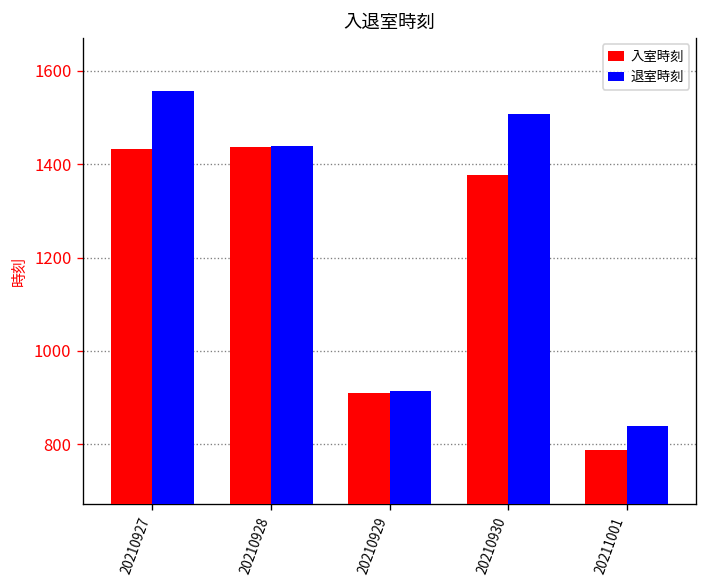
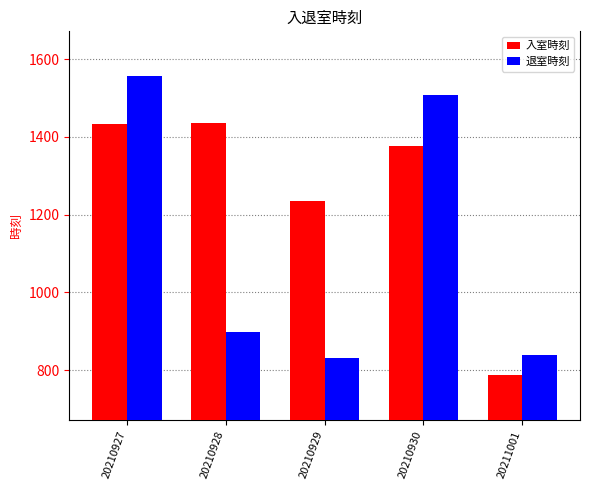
退室時刻, 20210928: 1440 -> 900
入室時刻, 20210929: 910 -> 1230
退室時刻, 20210929: 920 -> 830
